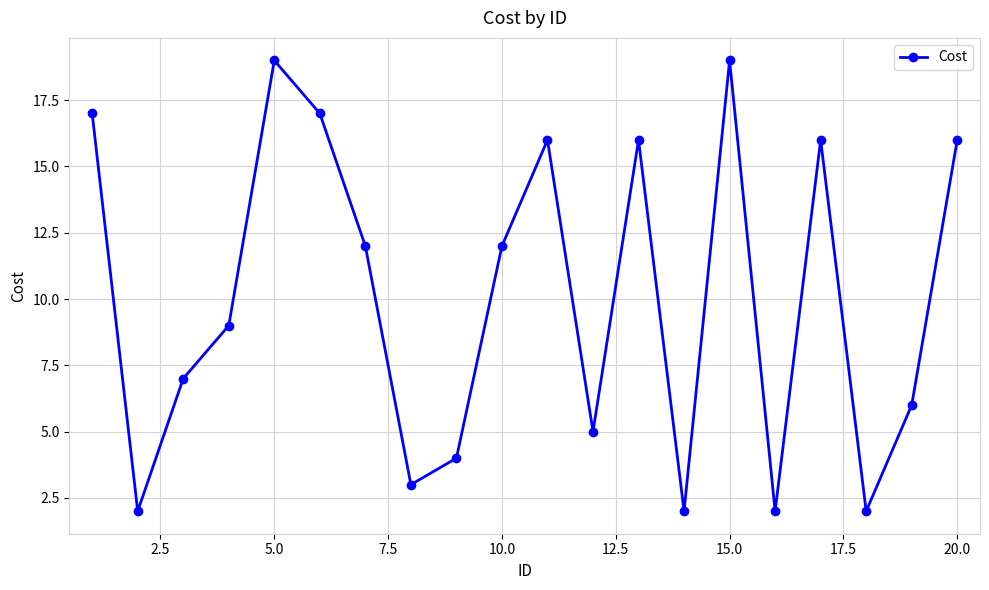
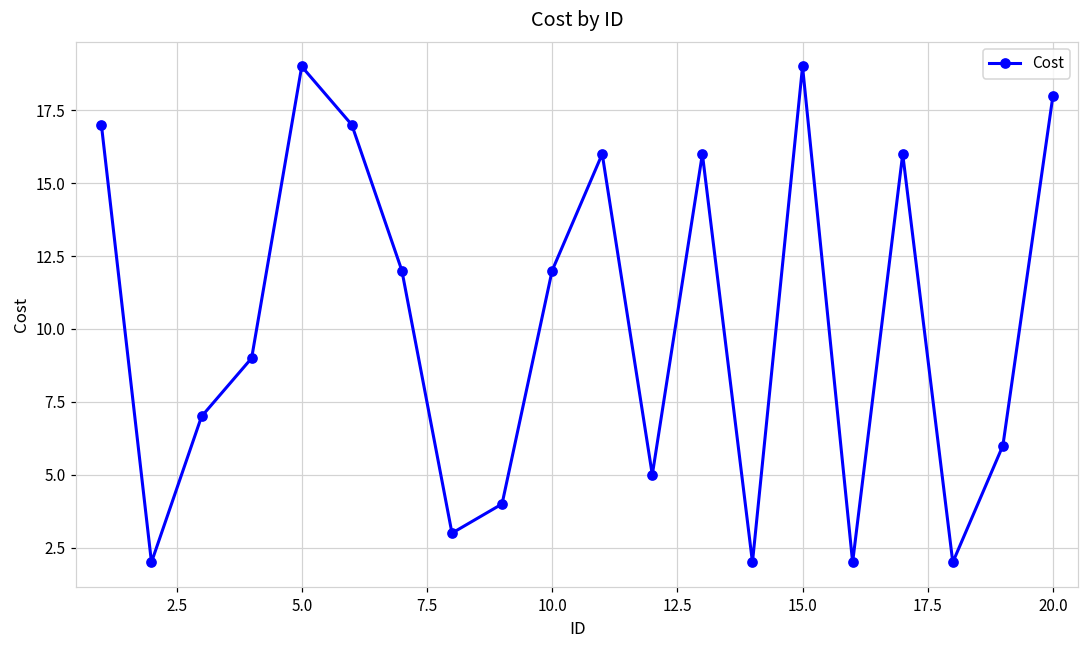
20.0: 16 -> 18
